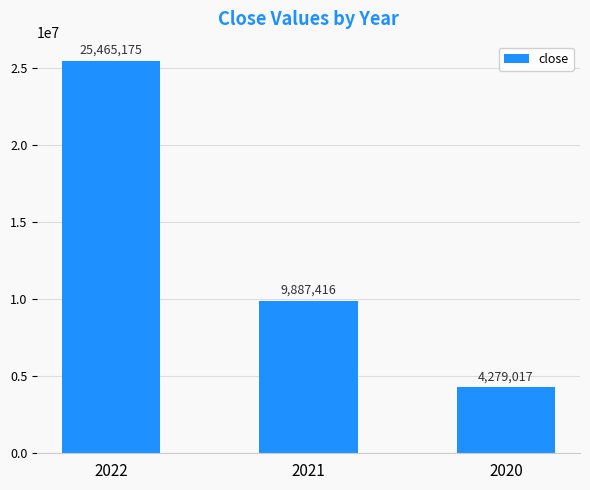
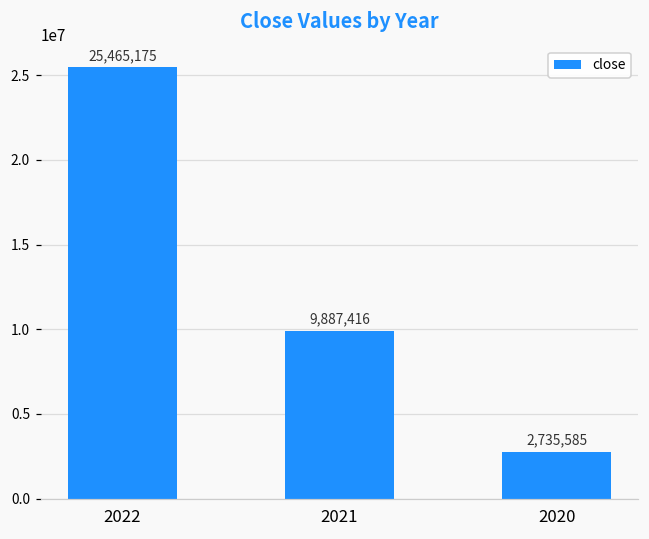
2020: 4,279,017 -> 2,735,585
